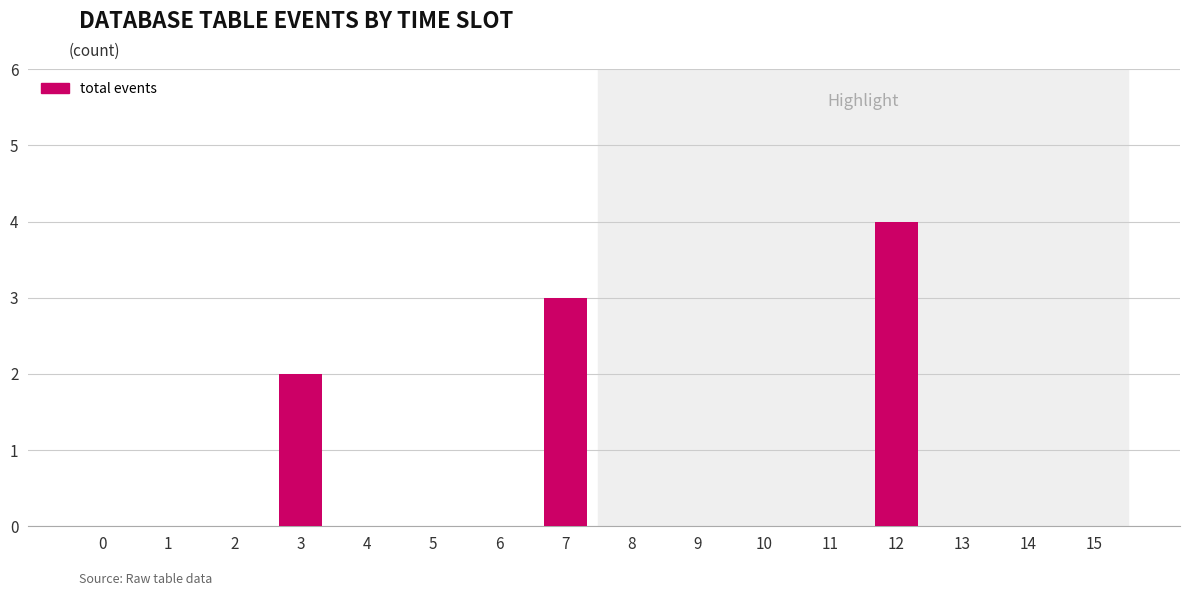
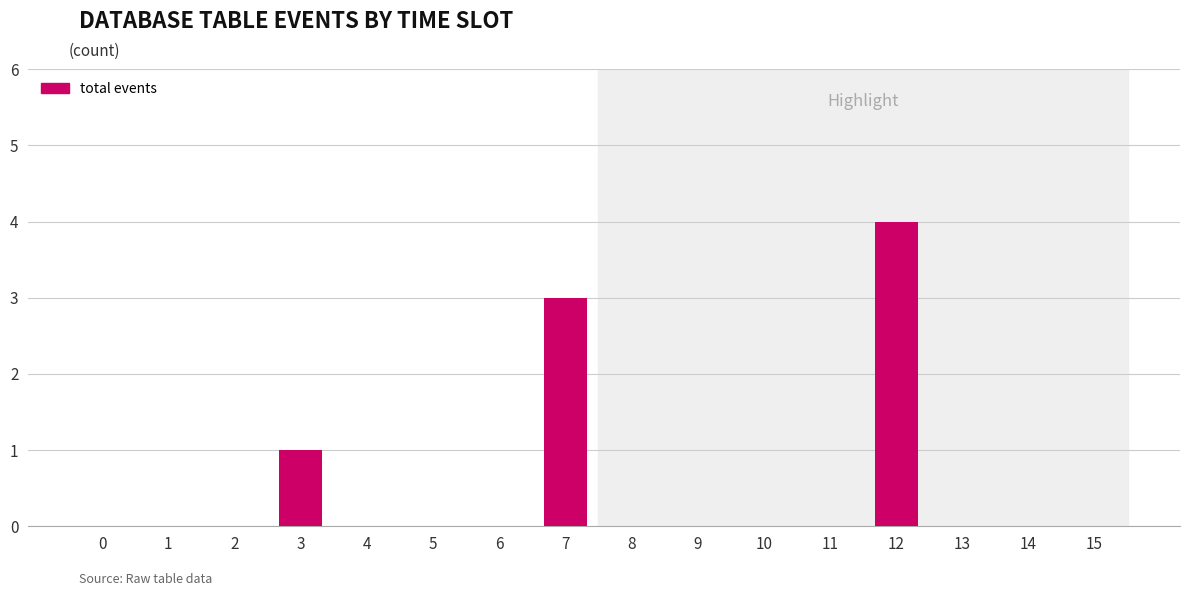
3: 2 -> 1
